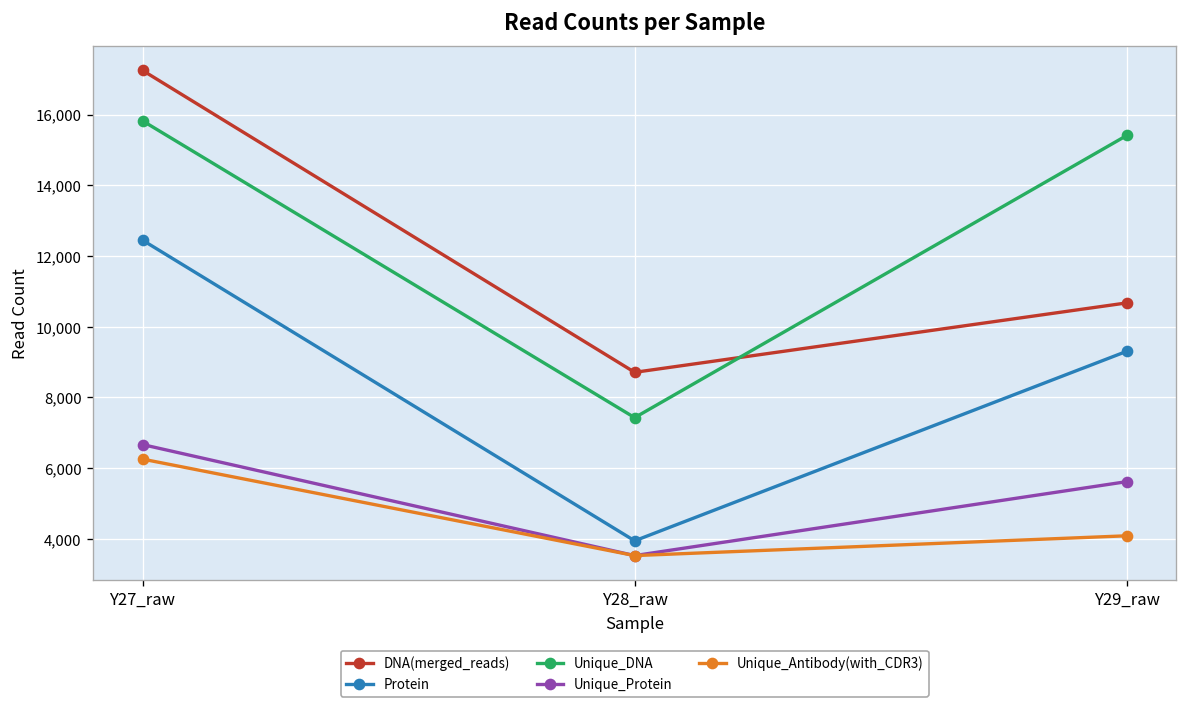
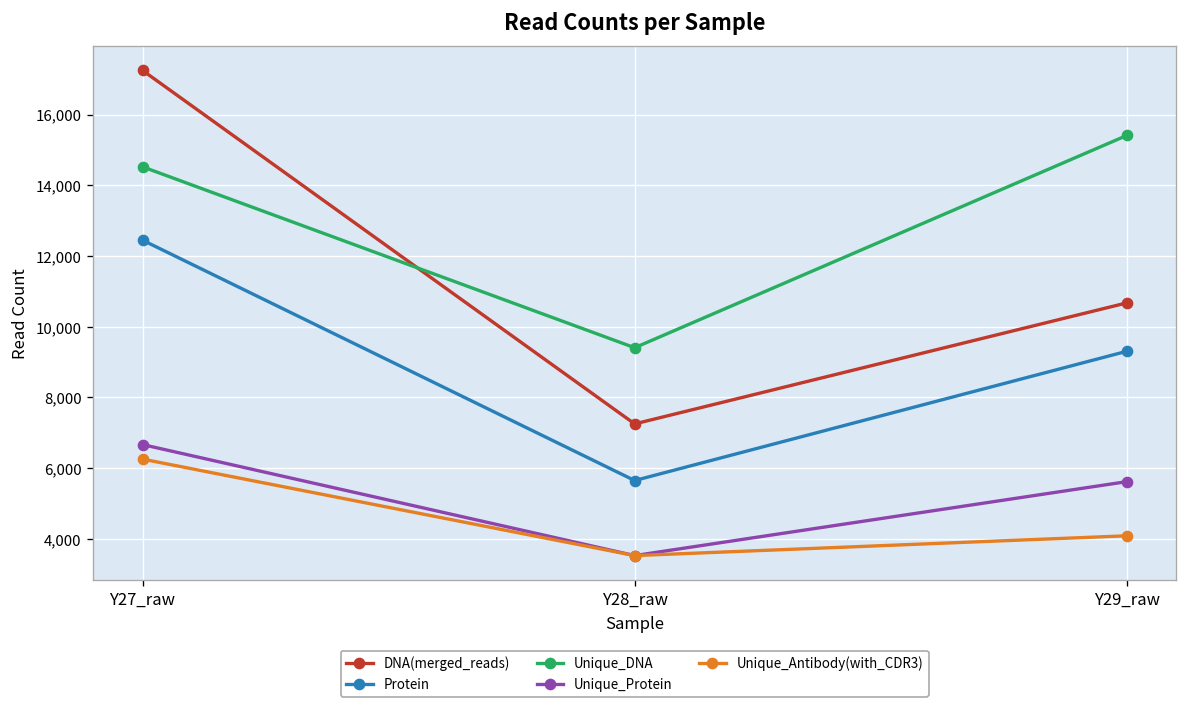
Unique_DNA, Y27_raw: 15,800 -> 14,500
DNA(merged_reads), Y28_raw: 8,700 -> 7,300
Protein, Y28_raw: 3,900 -> 5,700
Unique_DNA, Y28_raw: 7,400 -> 9,400
